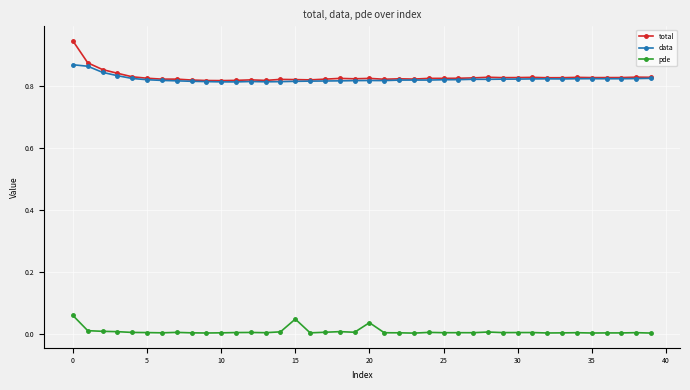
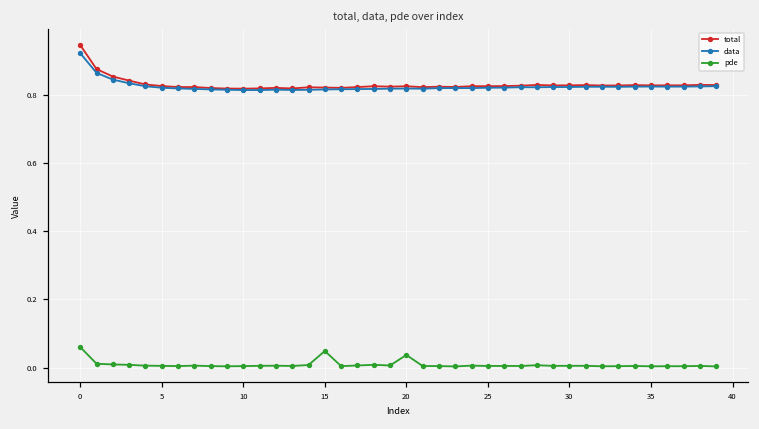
data, 0: 0.87 -> 0.92
